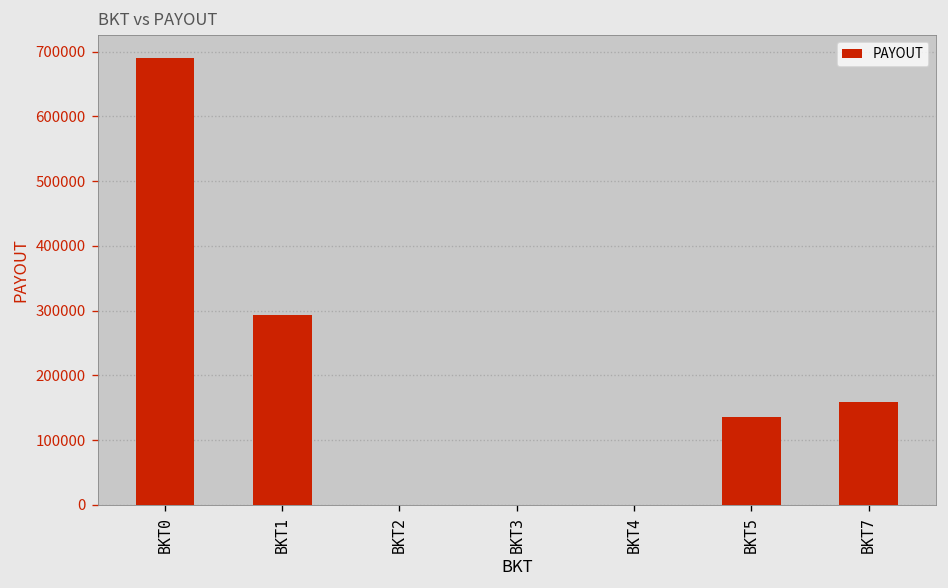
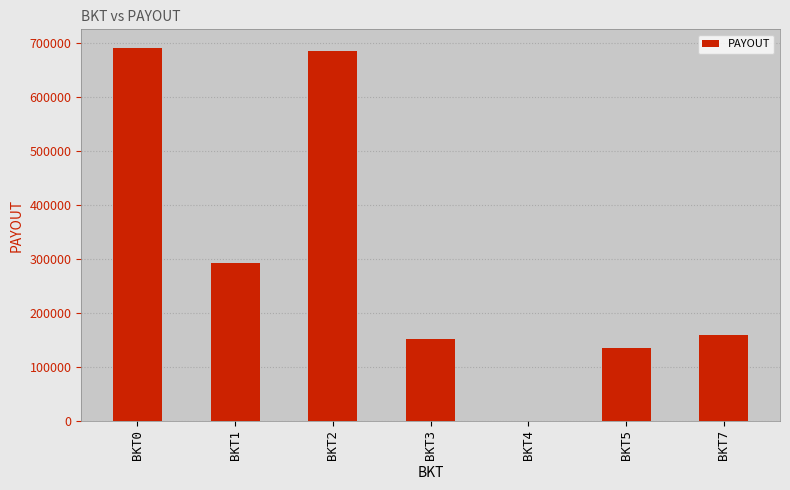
BKT2: 0 -> 680000
BKT3: 0 -> 150000
